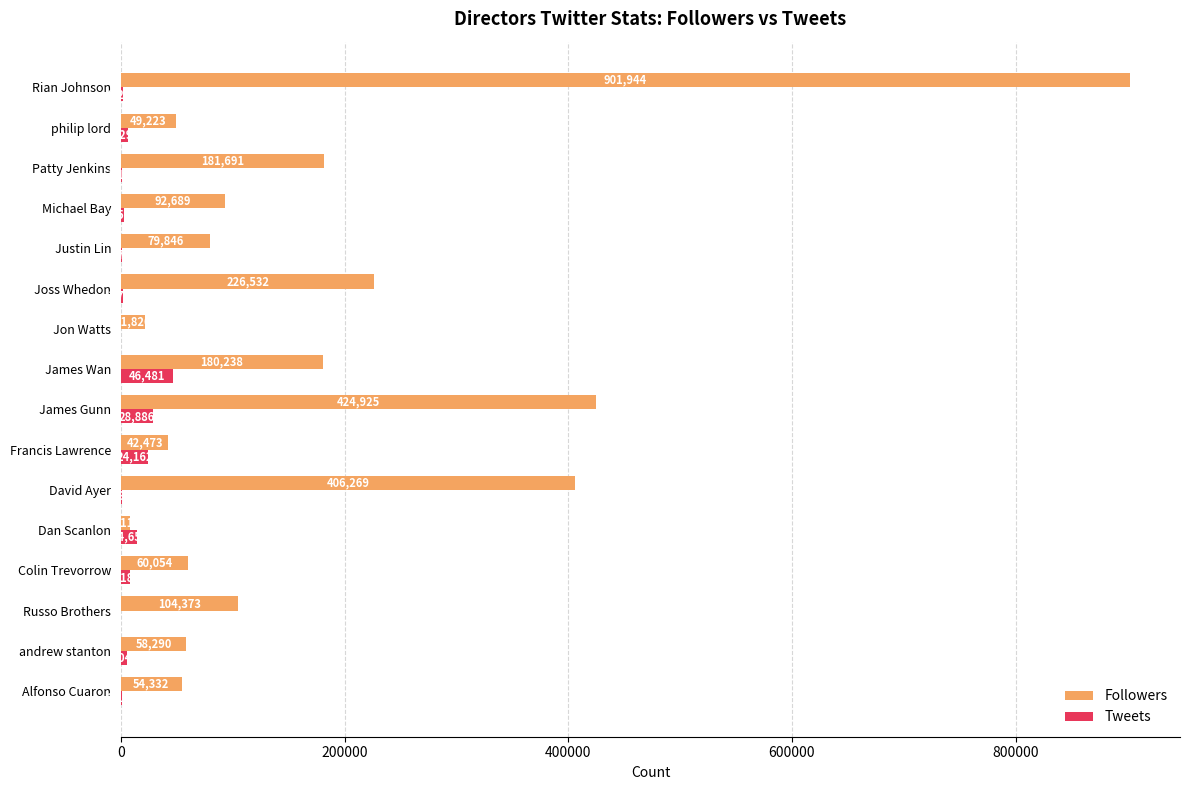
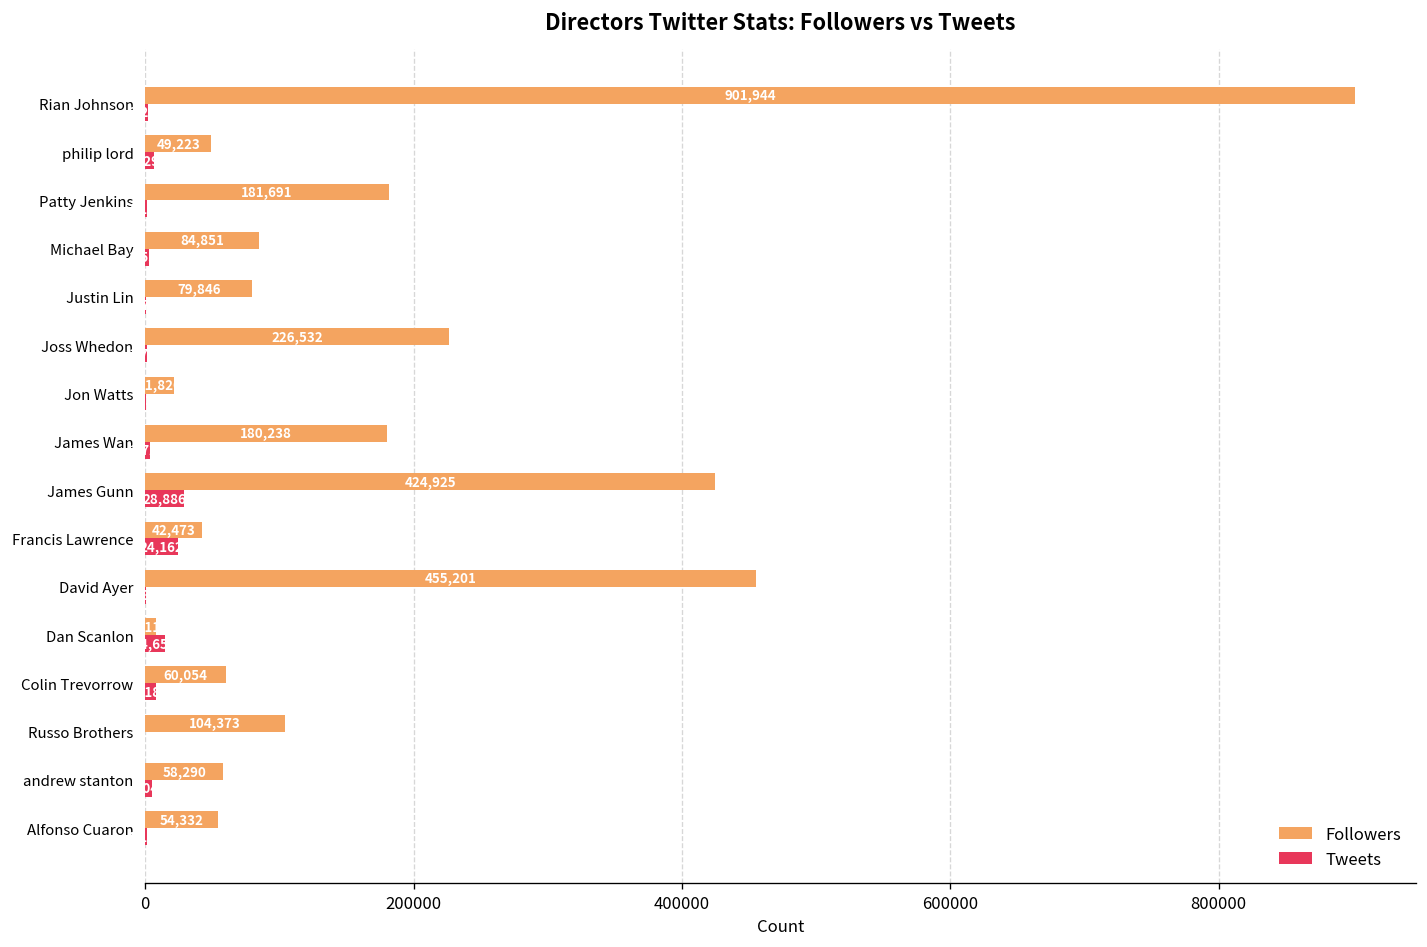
Followers, Michael Bay: 92,689 -> 84,851
Tweets, James Wan: 46000 -> 4000
Followers, David Ayer: 406,269 -> 455,201
